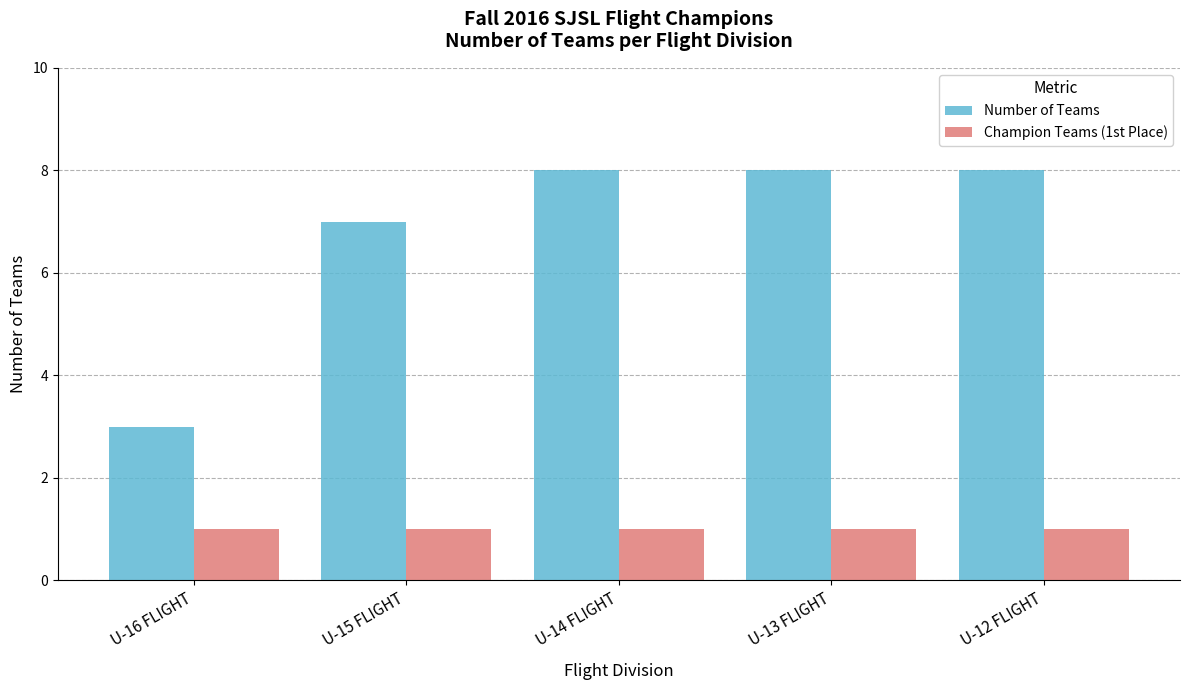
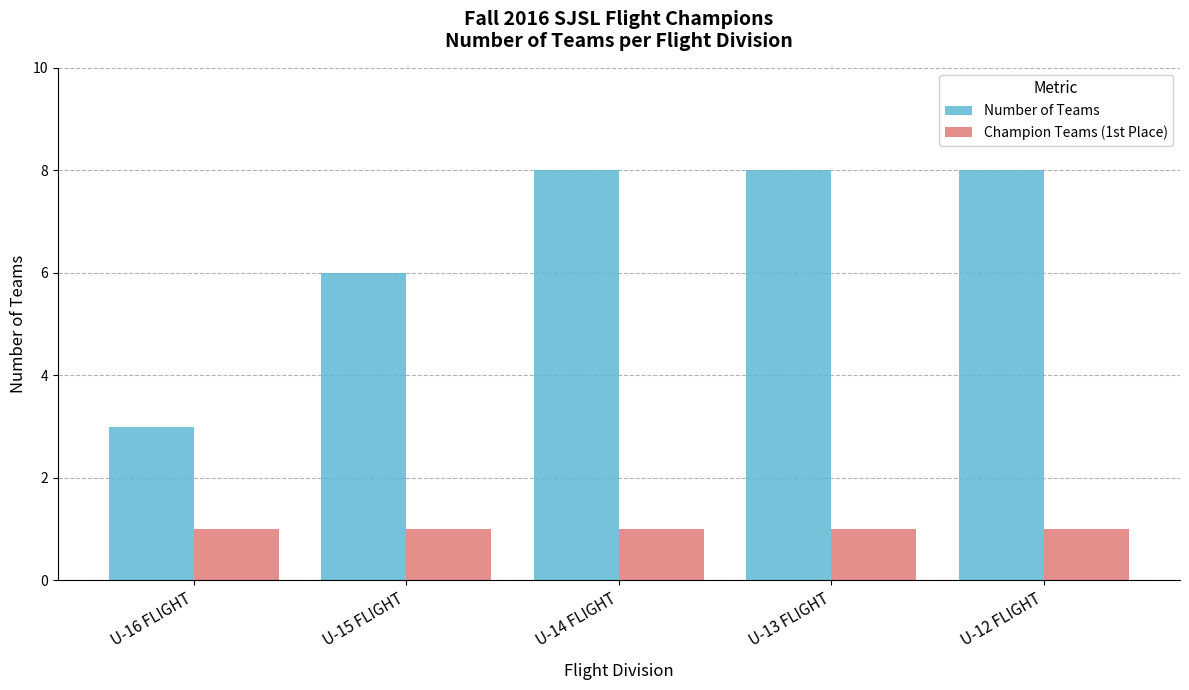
Number of Teams, U-15 FLIGHT: 7 -> 6
